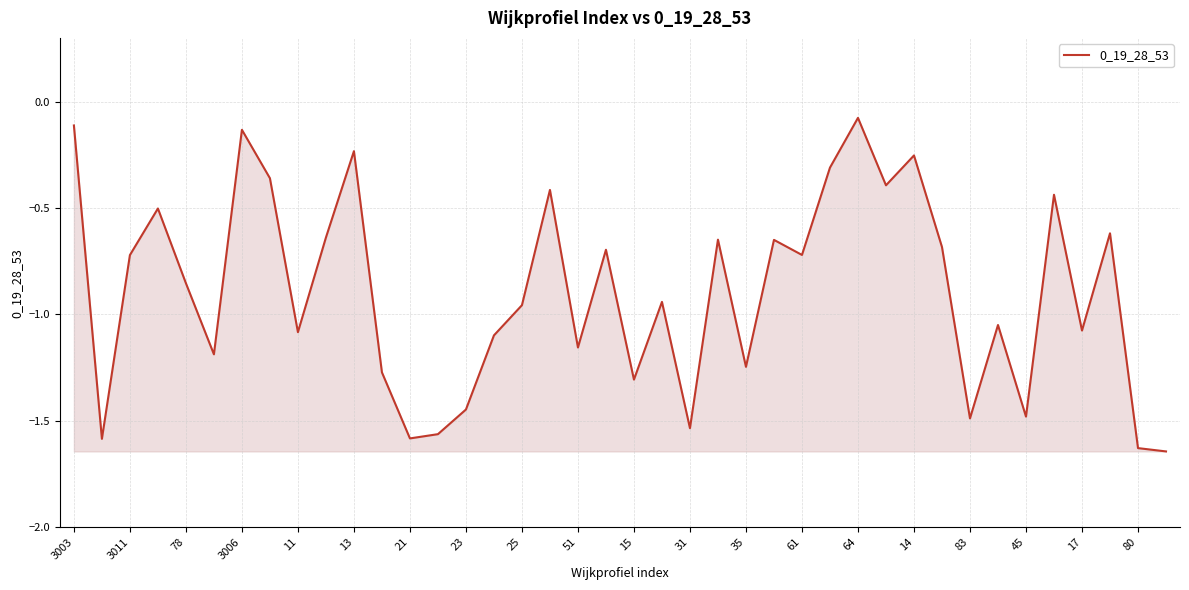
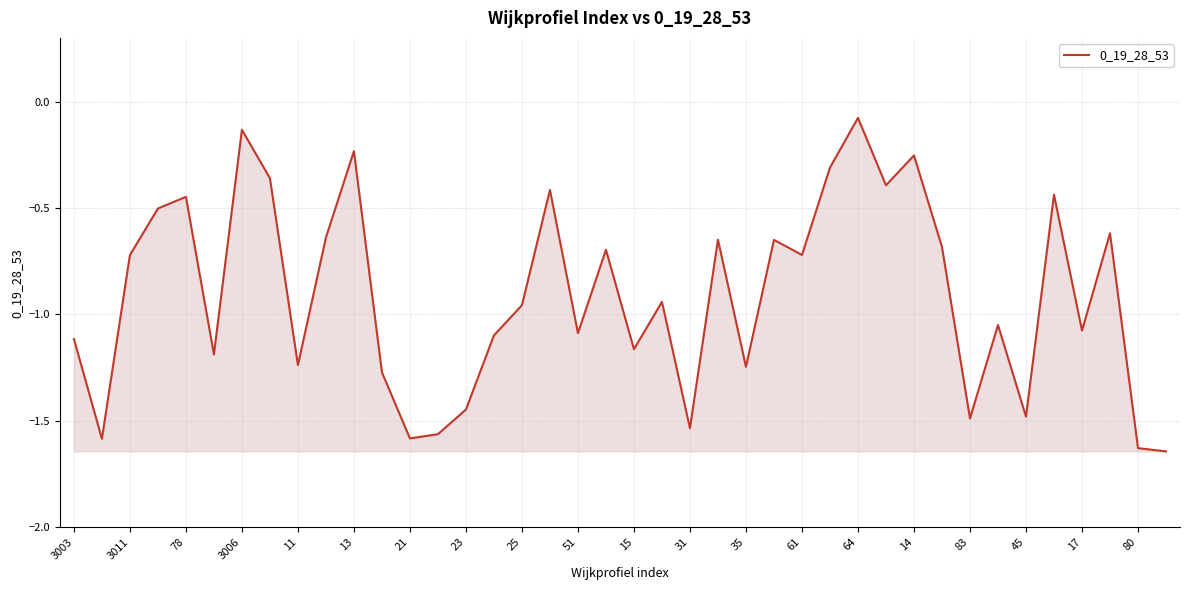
3003: -0.11 -> -1.12
78: -0.85 -> -0.45
11: -1.08 -> -1.24
51: -1.16 -> -1.09
15: -1.31 -> -1.16
